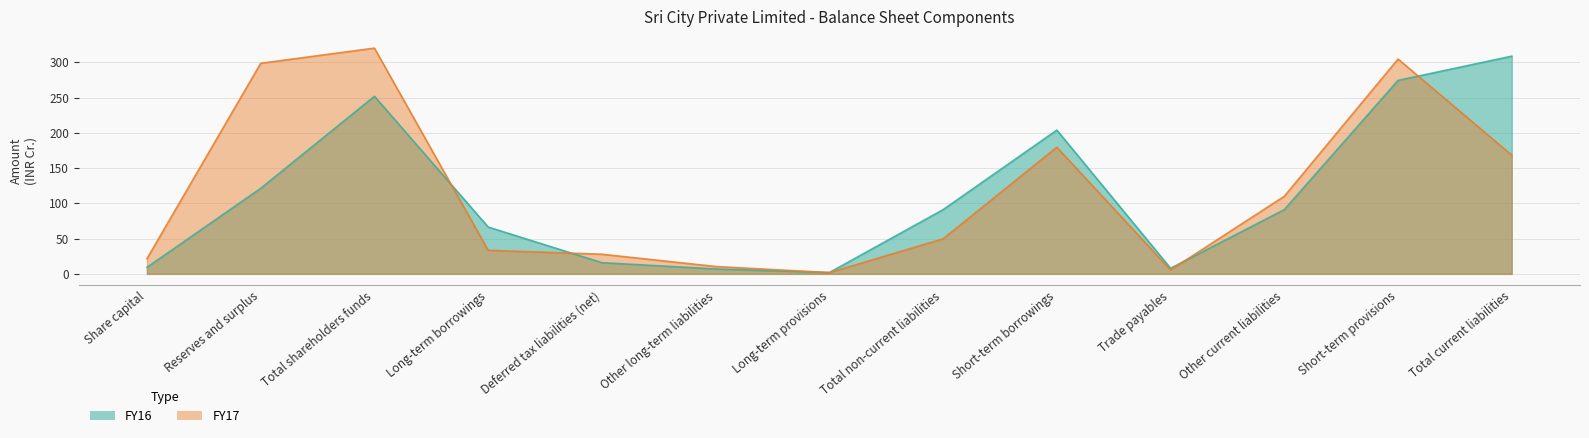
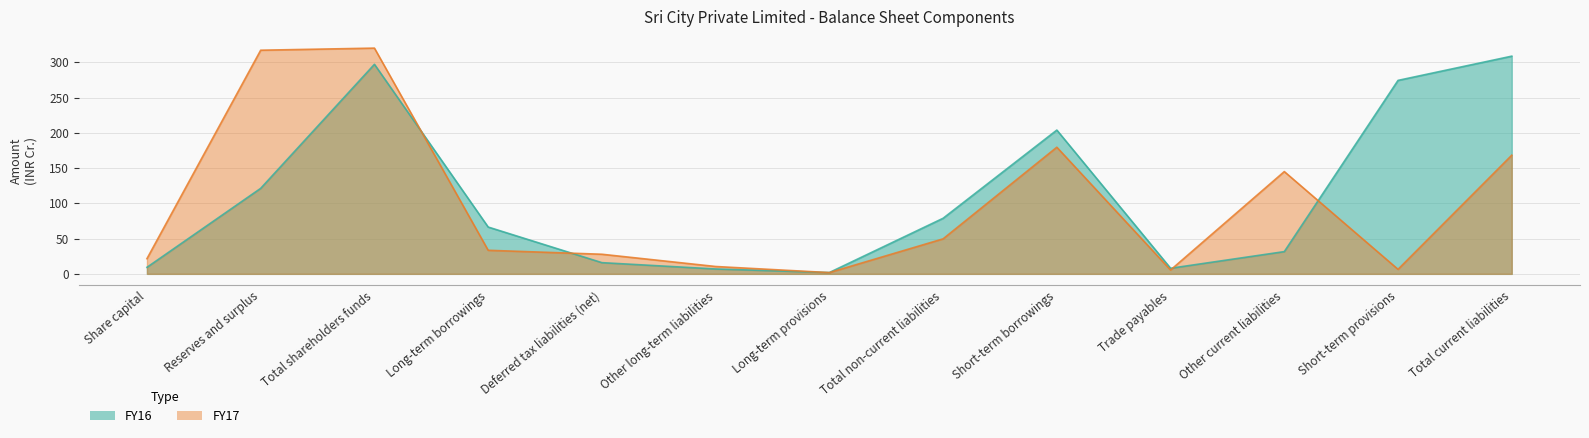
FY17, Reserves and surplus: 300 -> 320
FY16, Total shareholders funds: 250 -> 300
FY16, Total non-current liabilities: 90 -> 80
FY16, Other current liabilities: 90 -> 30
FY17, Other current liabilities: 110 -> 150
FY17, Short-term provisions: 300 -> 10
